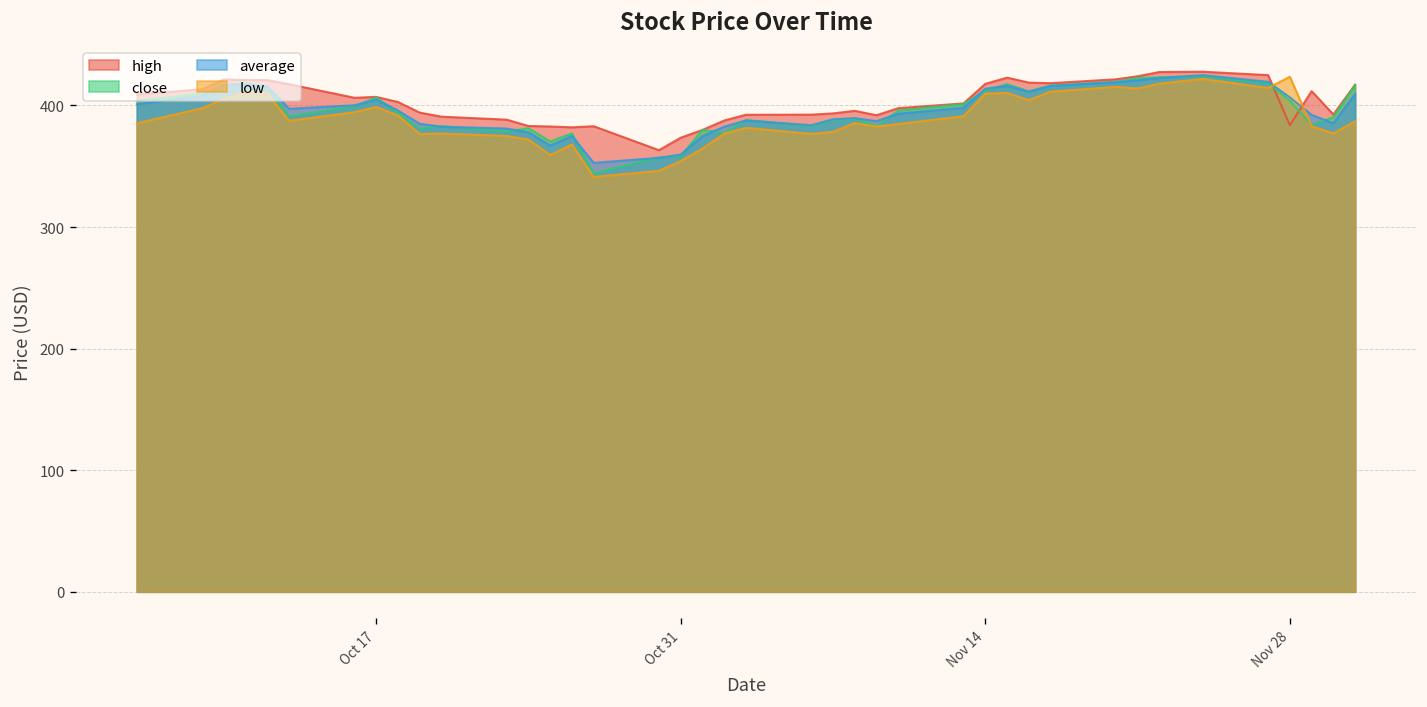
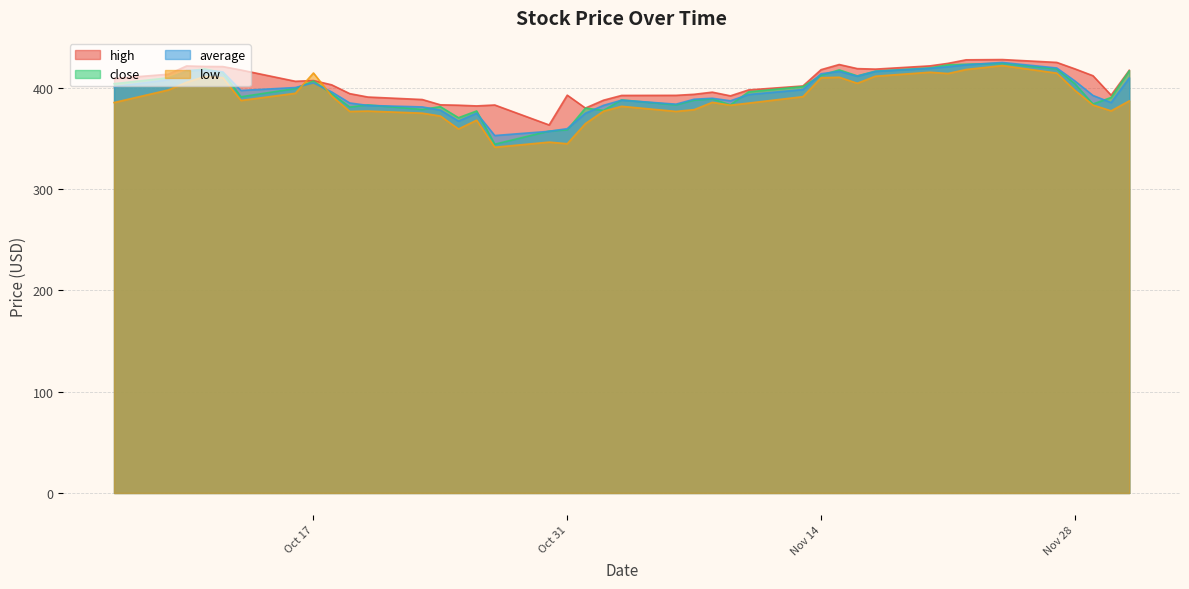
low, Oct 17: 399 -> 415
high, Oct 31: 374 -> 393
low, Oct 31: 354 -> 345
high, Nov 28: 384 -> 419
low, Nov 28: 424 -> 397
